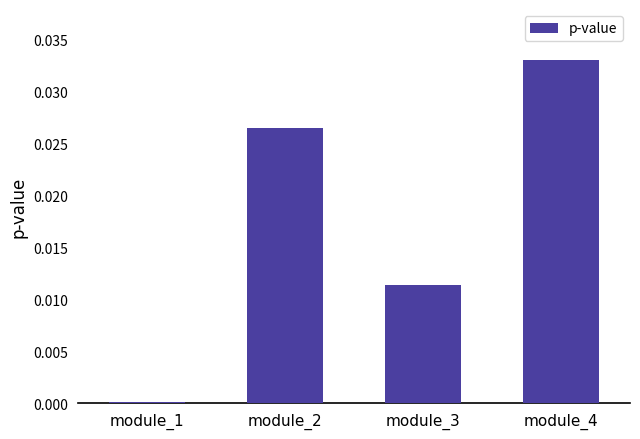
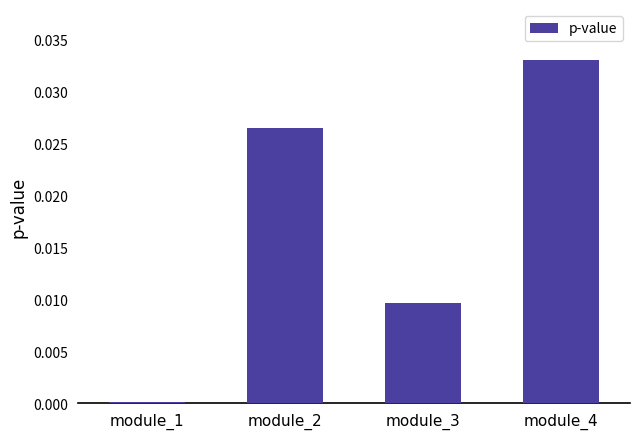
module_3: 0.0114 -> 0.0096
